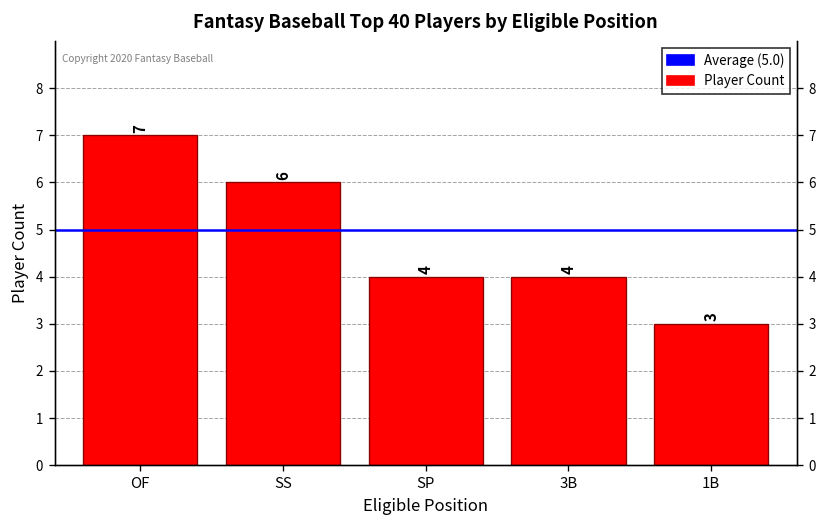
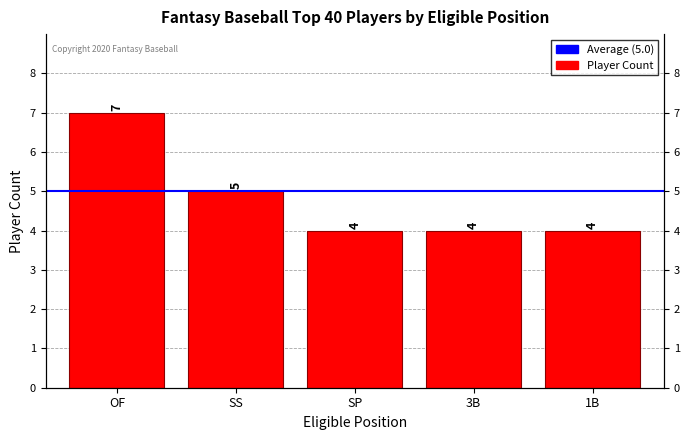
SS: 6 -> 5
1B: 3 -> 4
